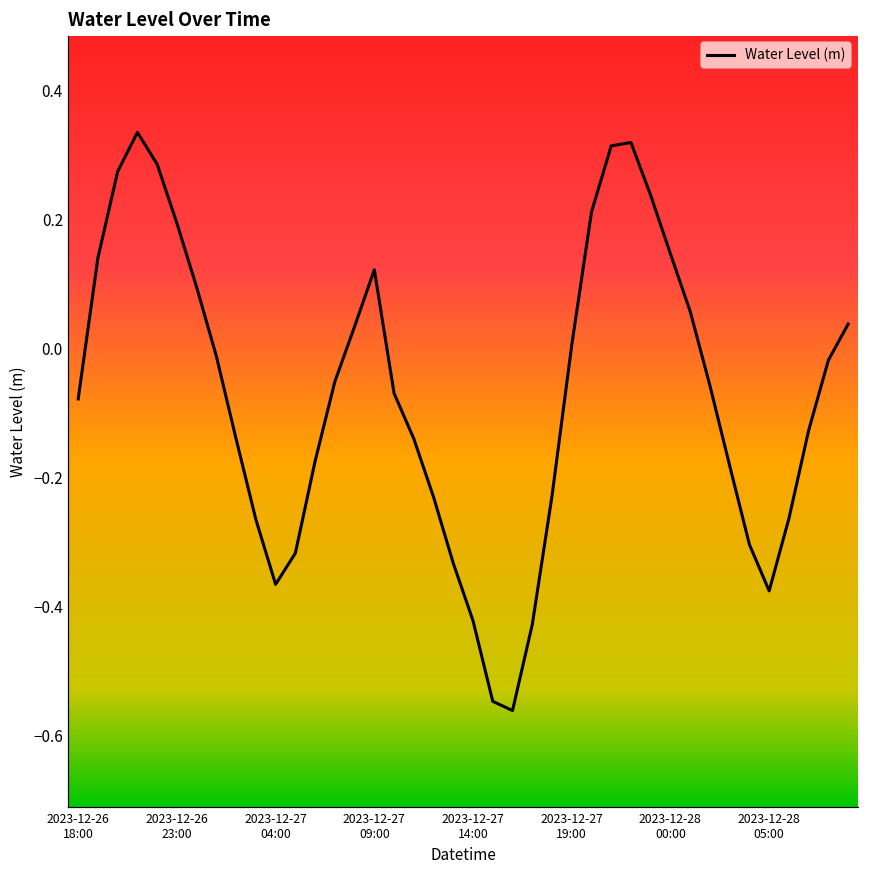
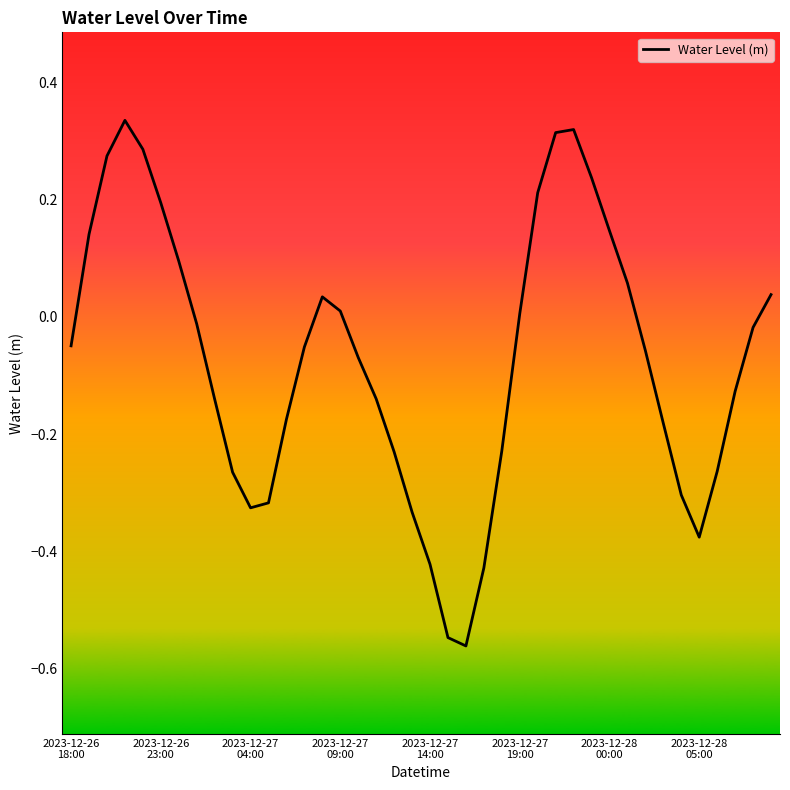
2023-12-26 18:00: -0.08 -> -0.05
2023-12-27 04:00: -0.37 -> -0.33
2023-12-27 09:00: 0.12 -> 0.01
